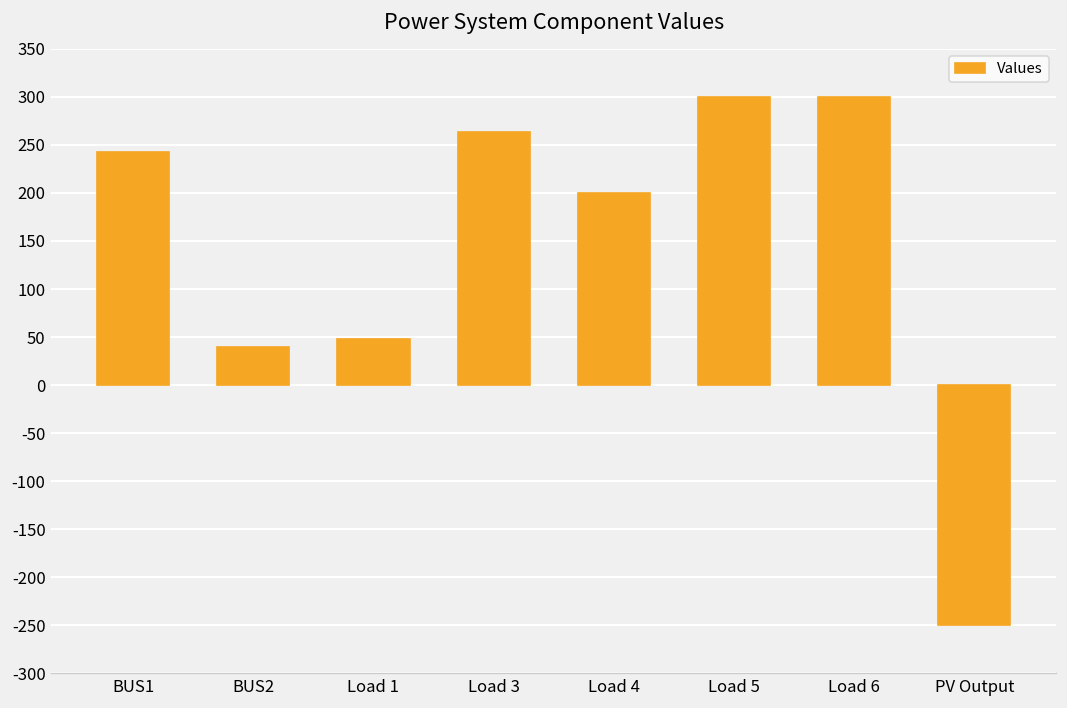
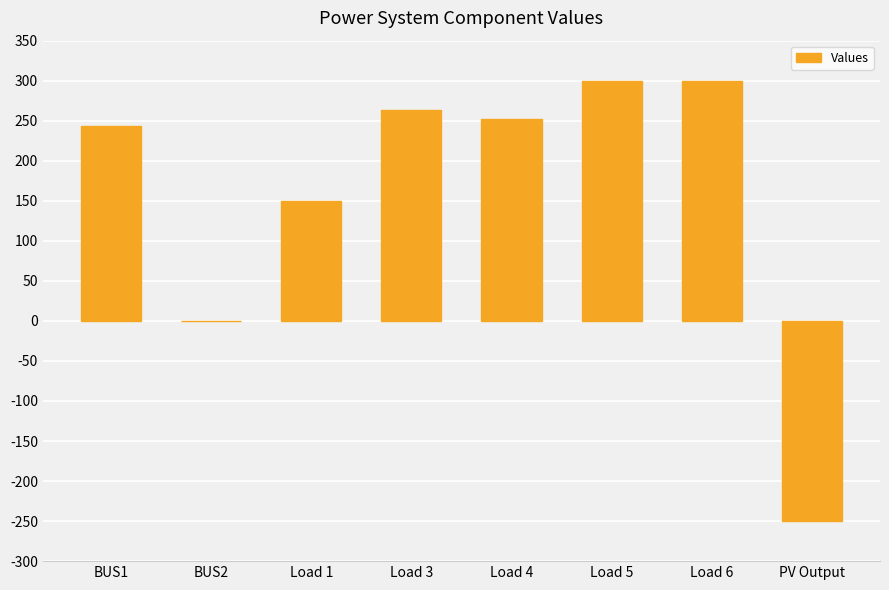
BUS2: 40 -> 0
Load 1: 50 -> 150
Load 4: 200 -> 250
